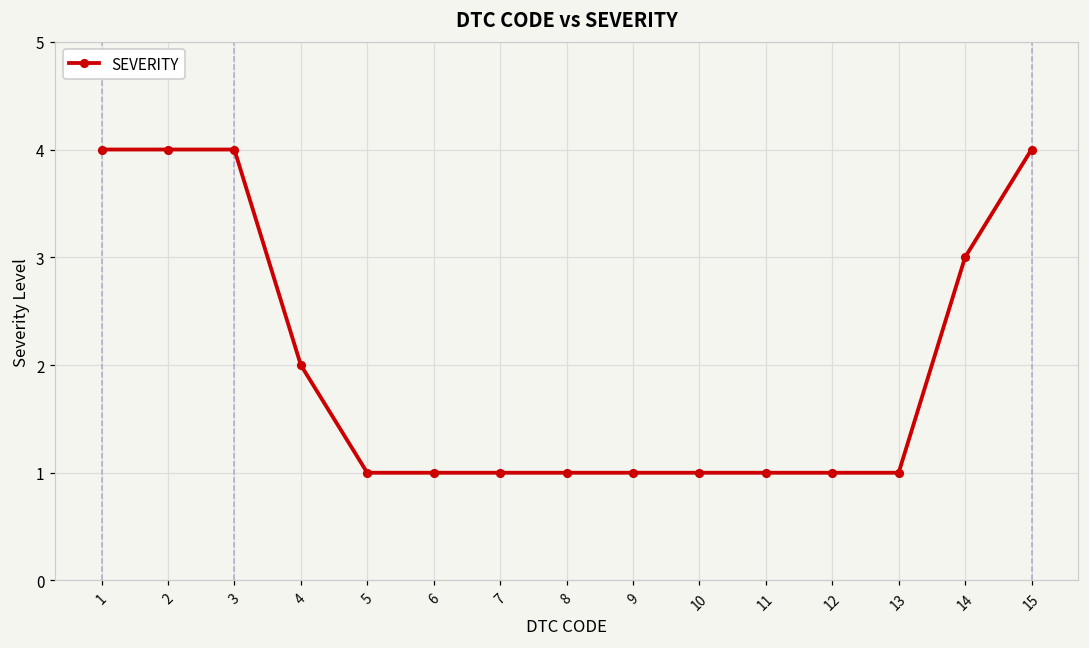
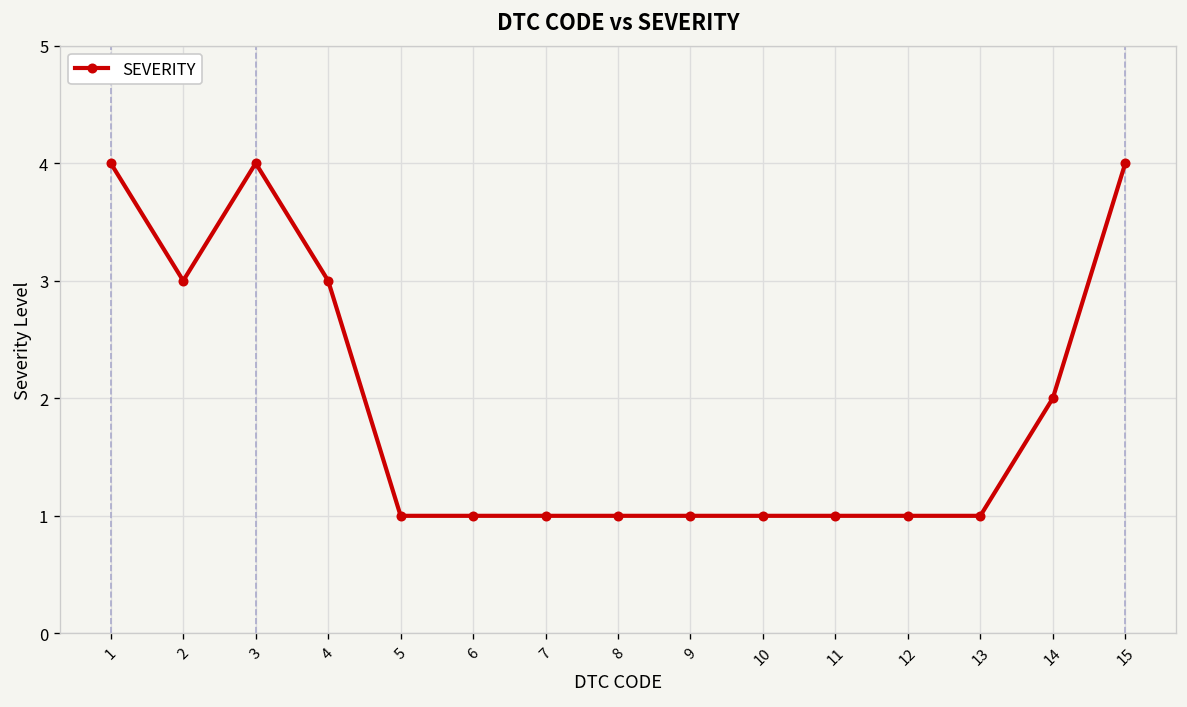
2: 4 -> 3
4: 2 -> 3
14: 3 -> 2
